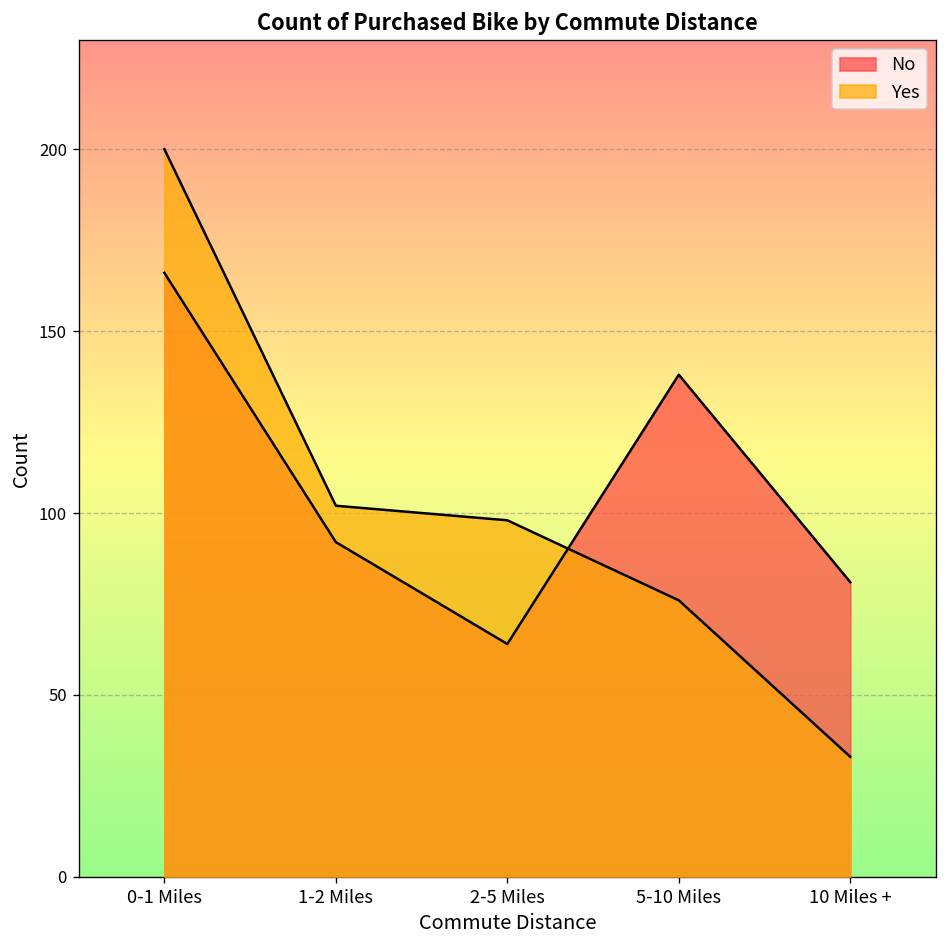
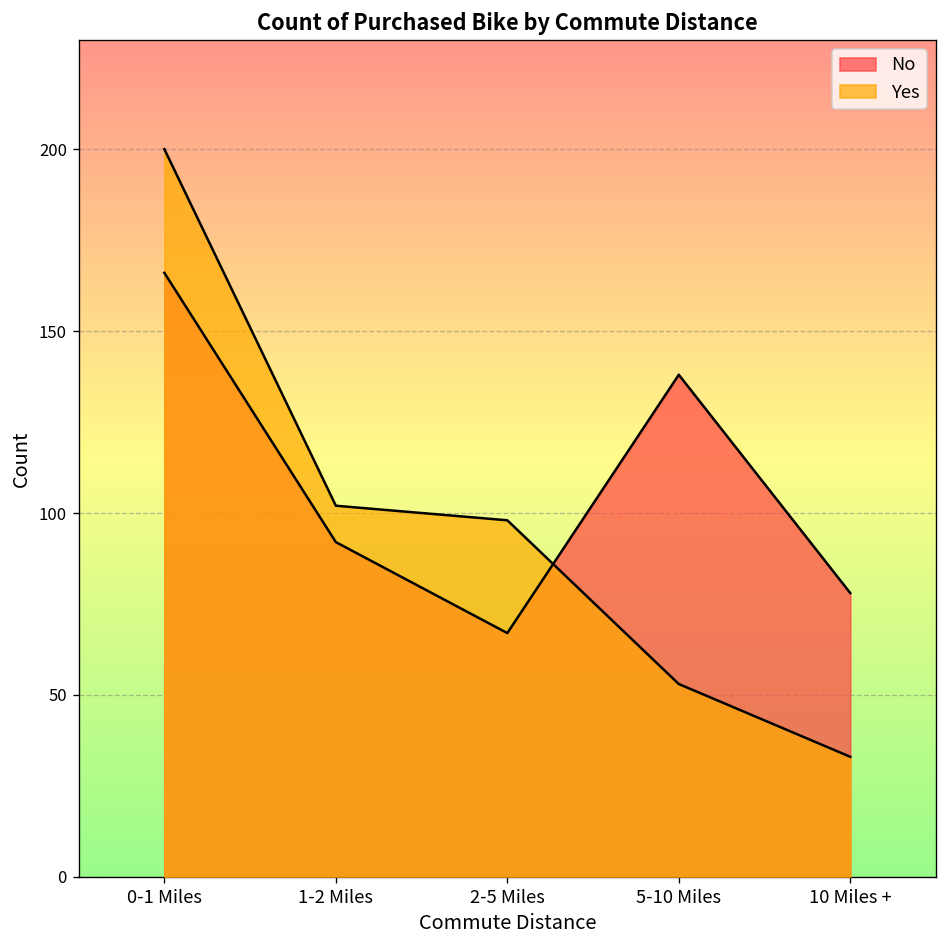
No, 2-5 Miles: 64 -> 67
Yes, 5-10 Miles: 76 -> 53
No, 10 Miles +: 81 -> 78
